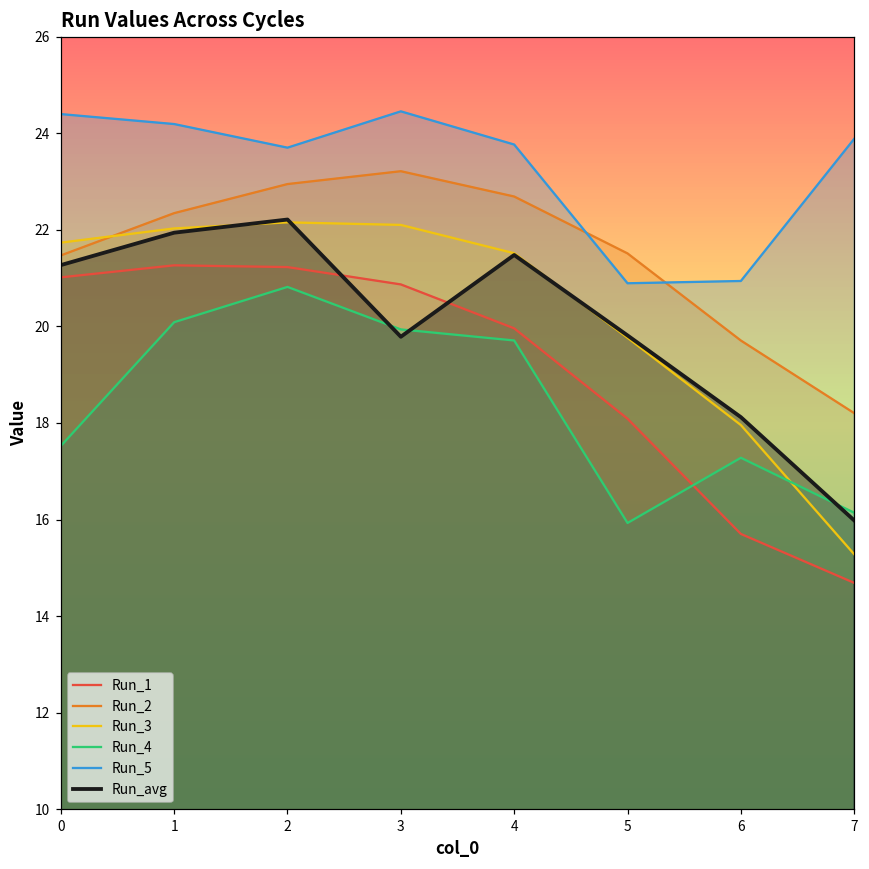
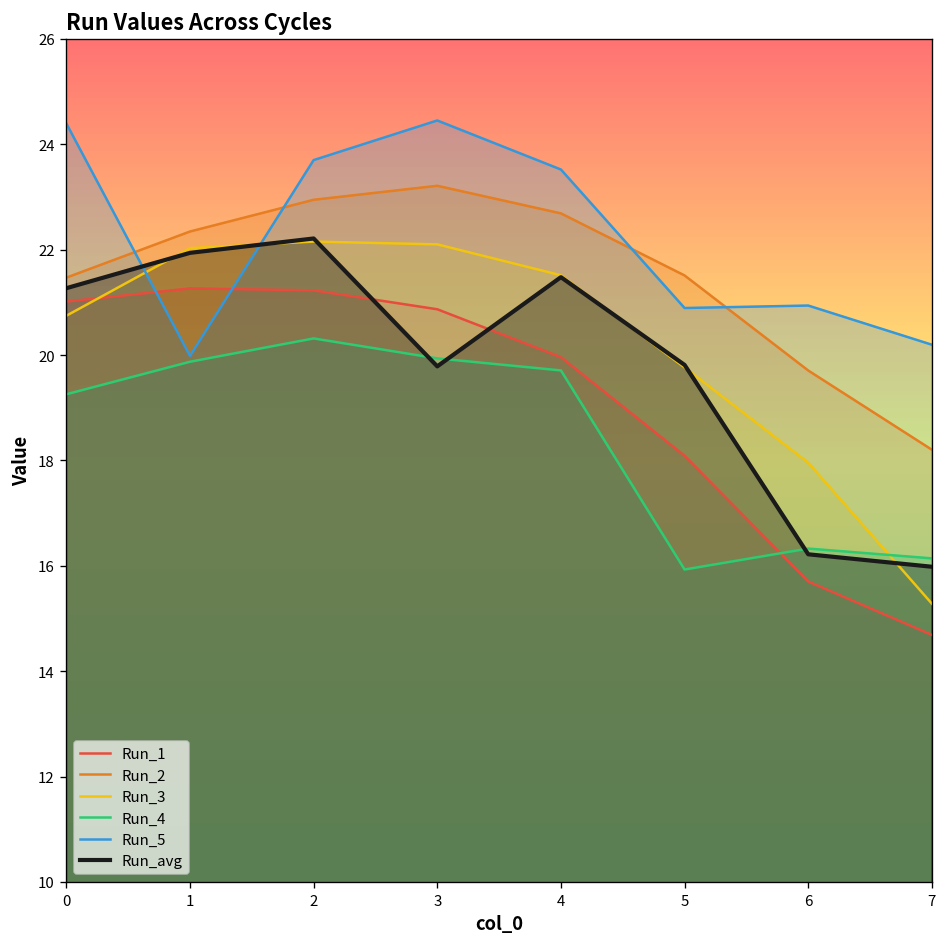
Run_3, 0: 21.7 -> 20.7
Run_4, 0: 17.5 -> 19.3
Run_4, 1: 20.1 -> 19.9
Run_5, 1: 24.2 -> 20.0
Run_4, 2: 20.8 -> 20.3
Run_5, 4: 23.8 -> 23.5
Run_4, 6: 17.3 -> 16.3
Run_avg, 6: 18.1 -> 16.2
Run_5, 7: 23.9 -> 20.2
